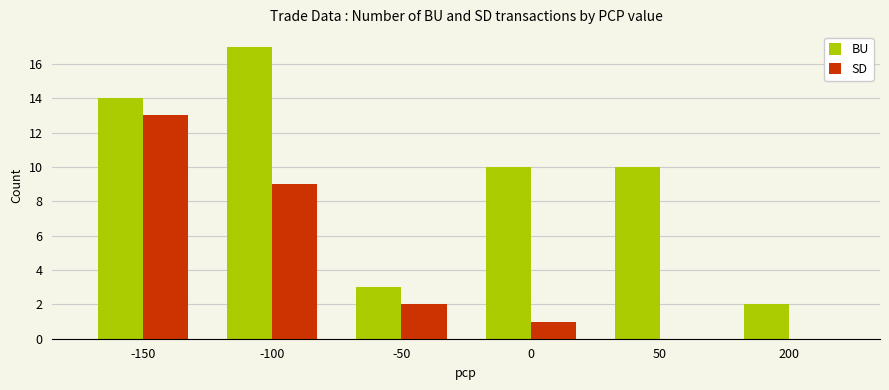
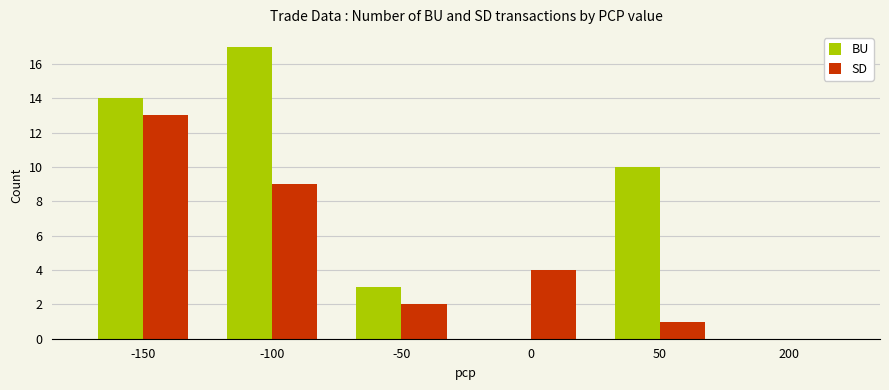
BU, 0: 10 -> 0
SD, 0: 1 -> 4
SD, 50: 0 -> 1
BU, 200: 2 -> 0
